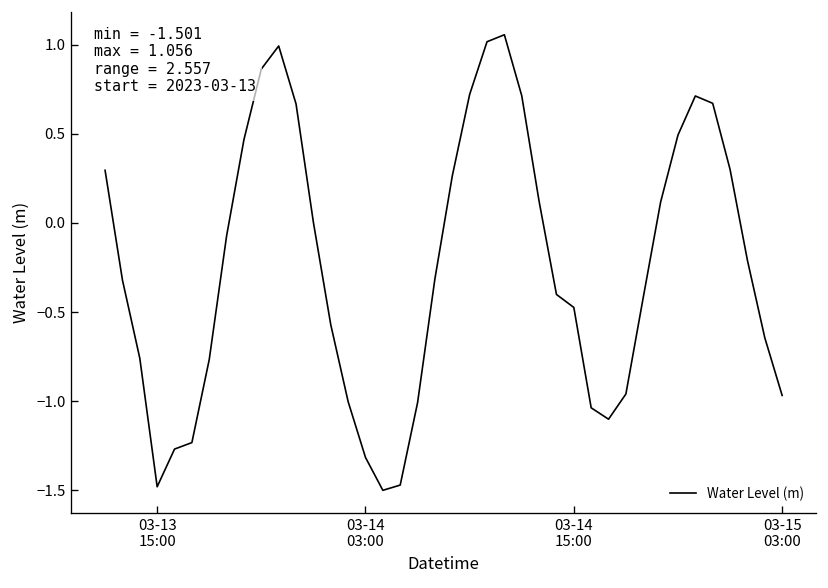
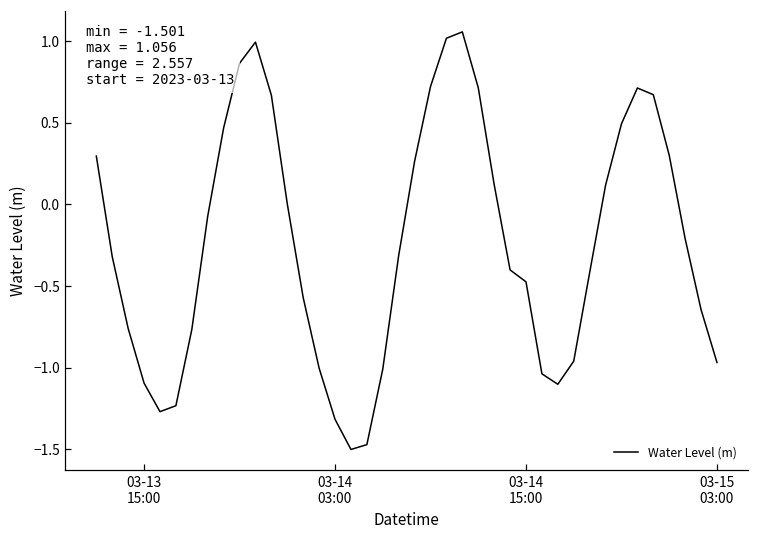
03-13 15:00: -1.48 -> -1.09
